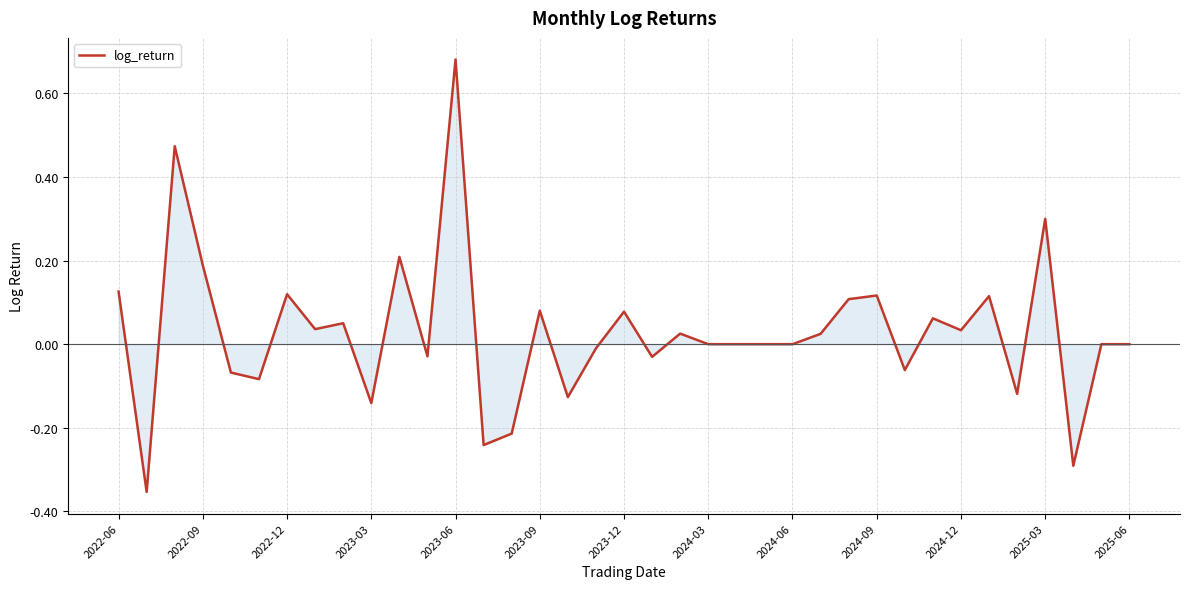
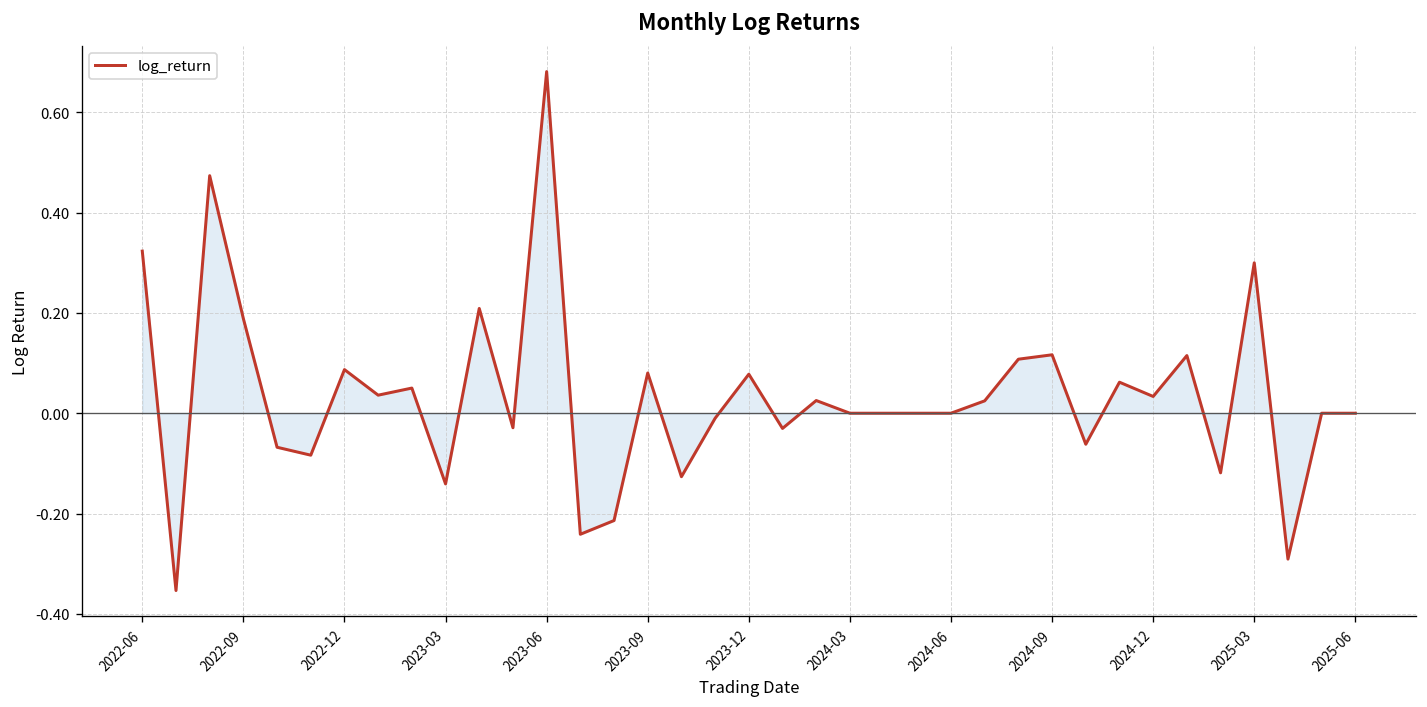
log_return, 2022-06: 0.13 -> 0.32
log_return, 2022-12: 0.12 -> 0.09
